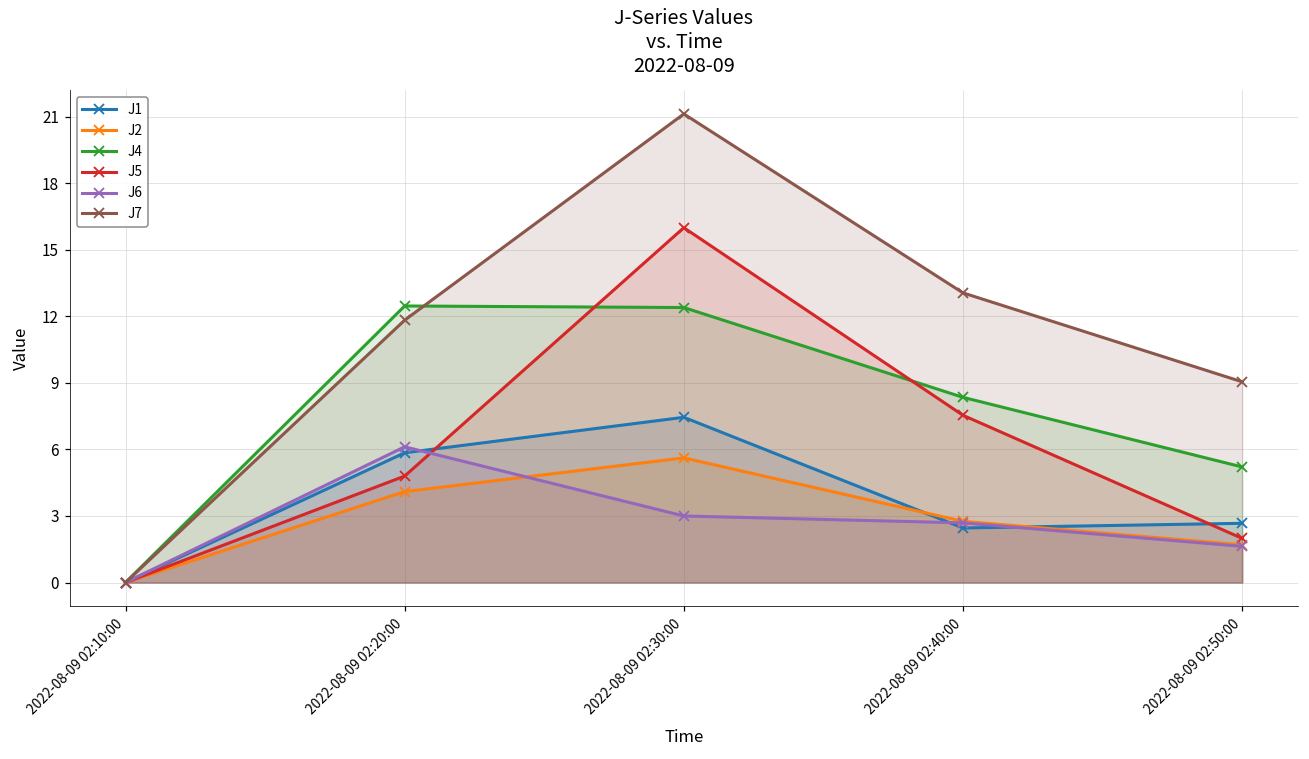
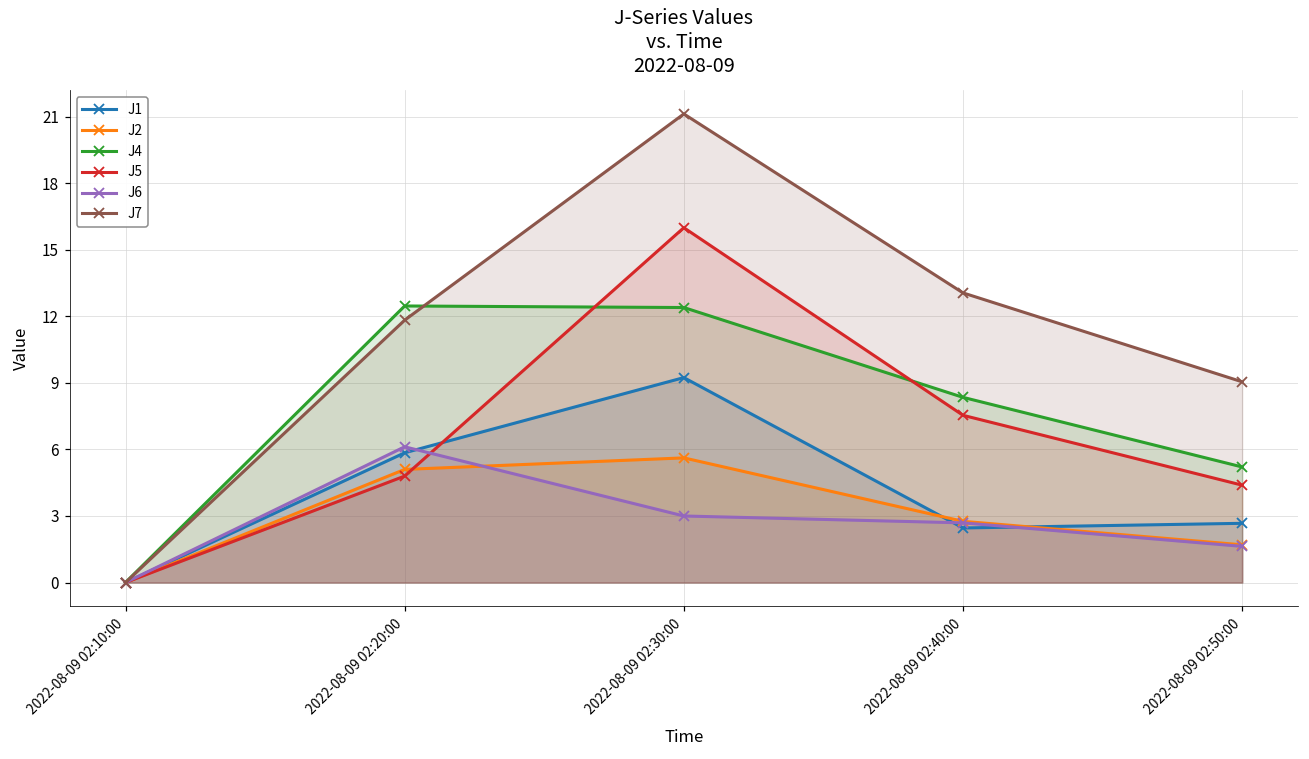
J2, 2022-08-09 02:20:00: 4.1 -> 5.1
J1, 2022-08-09 02:30:00: 7.5 -> 9.2
J5, 2022-08-09 02:50:00: 2.0 -> 4.4
